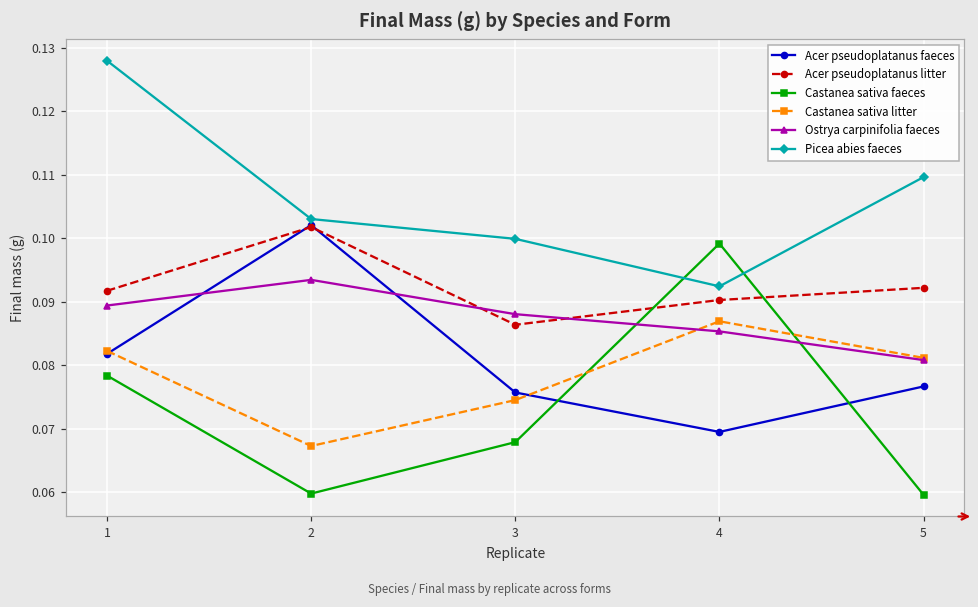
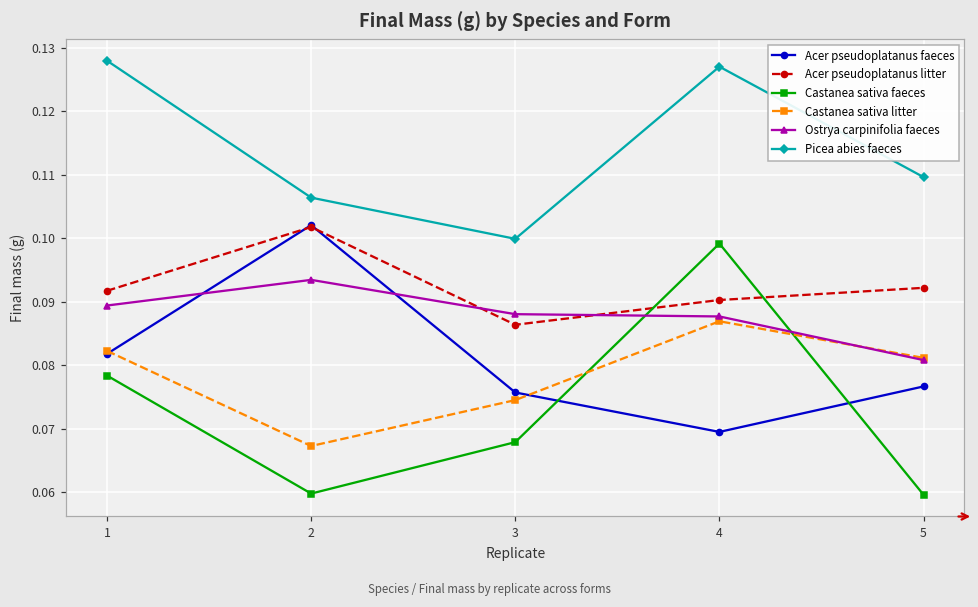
Picea abies faeces, 2: 0.103 -> 0.106
Ostrya carpinifolia faeces, 4: 0.085 -> 0.088
Picea abies faeces, 4: 0.092 -> 0.127
